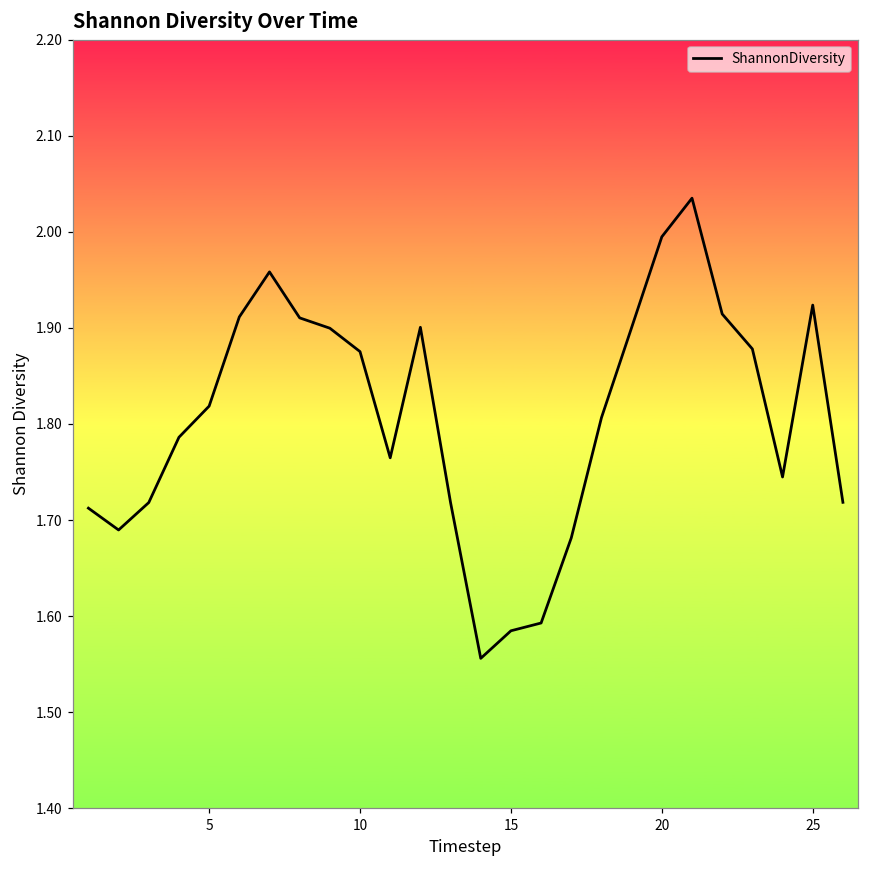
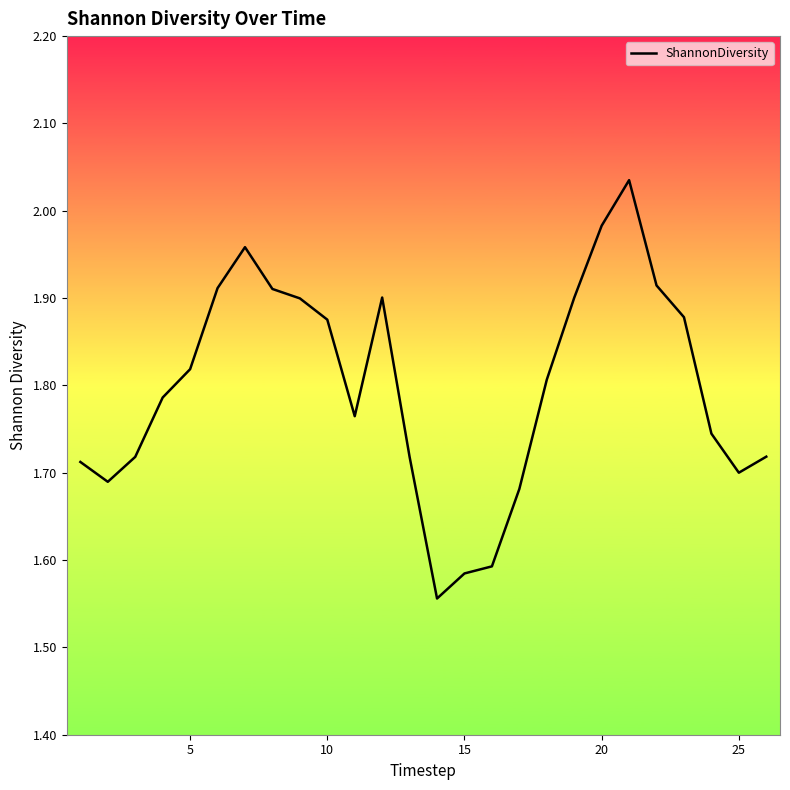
20: 1.99 -> 1.98
25: 1.92 -> 1.70
